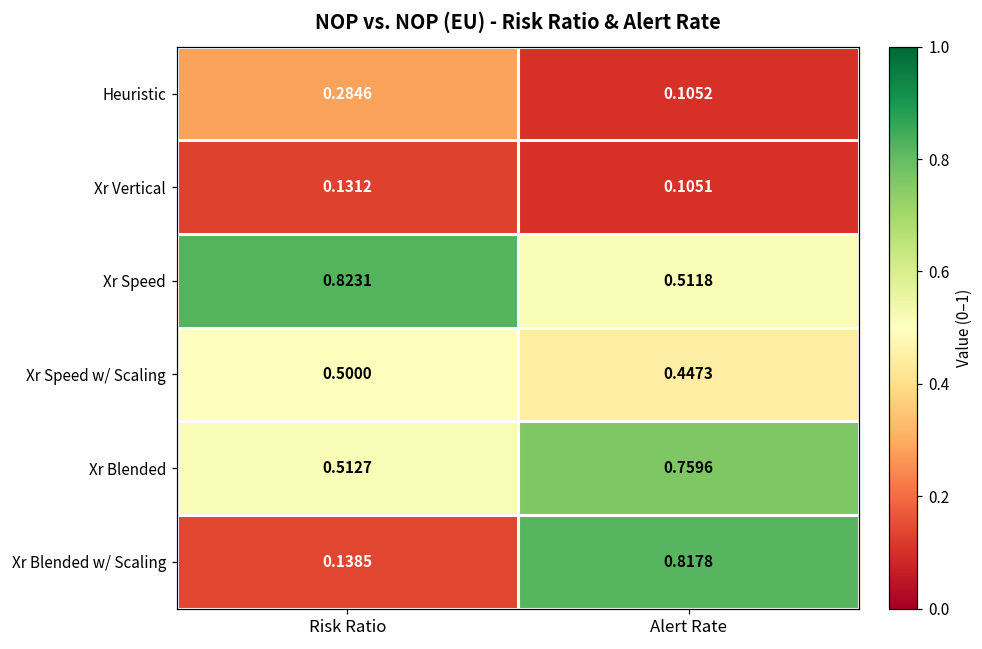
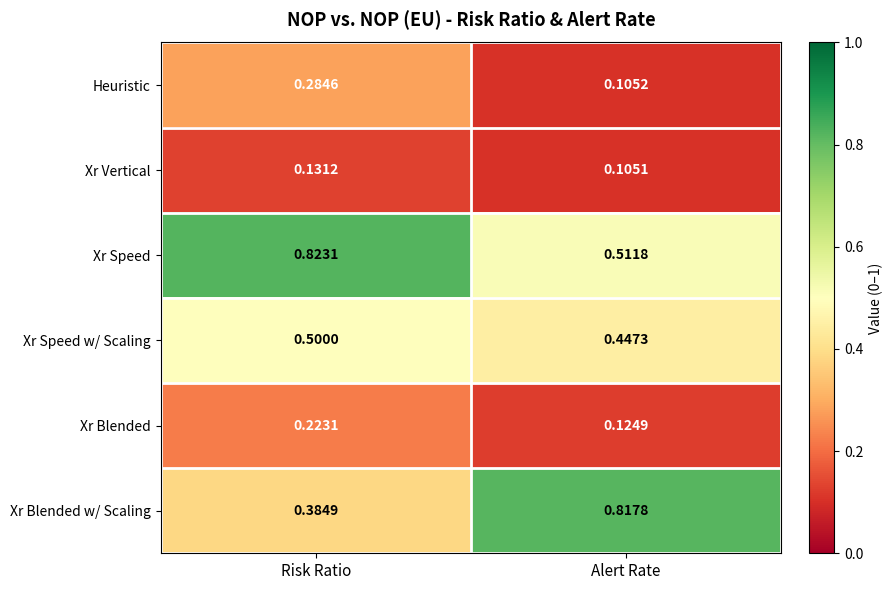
Xr Blended, Risk Ratio: 0.5127 -> 0.2231
Xr Blended, Alert Rate: 0.7596 -> 0.1249
Xr Blended w/ Scaling, Risk Ratio: 0.1385 -> 0.3849
